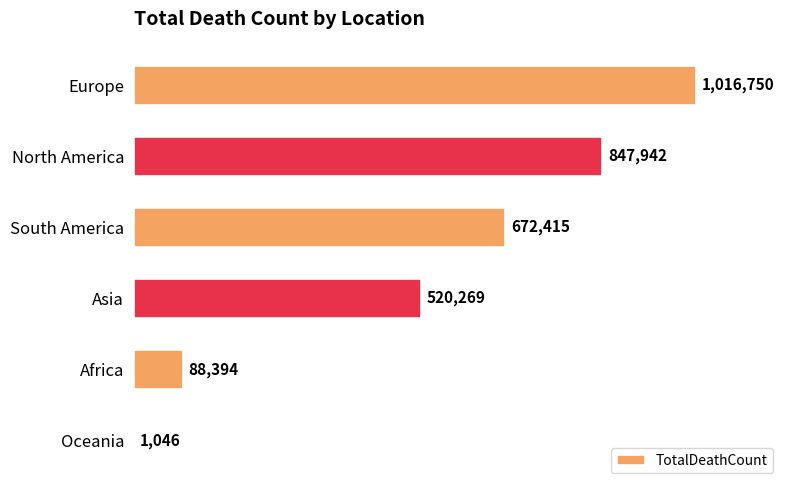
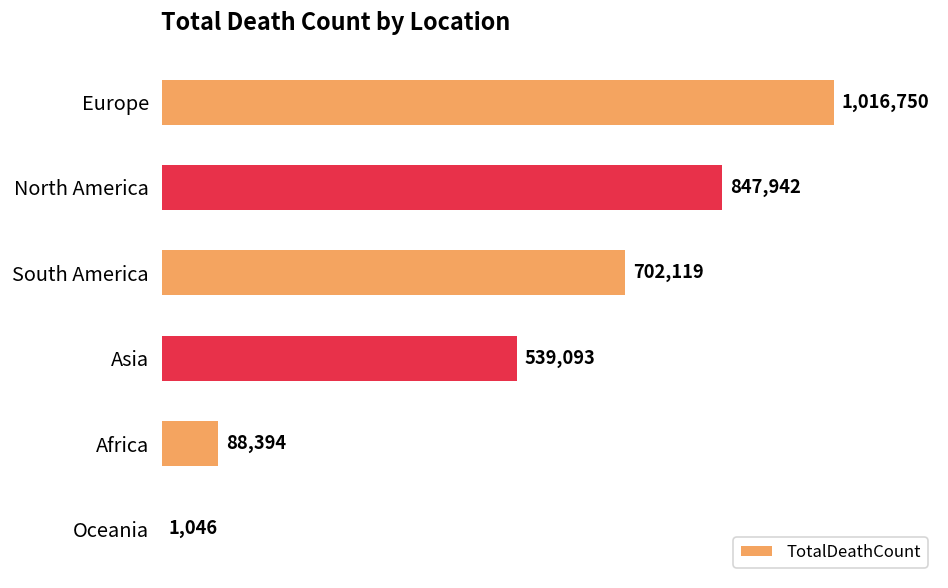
South America: 672,415 -> 702,119
Asia: 520,269 -> 539,093
